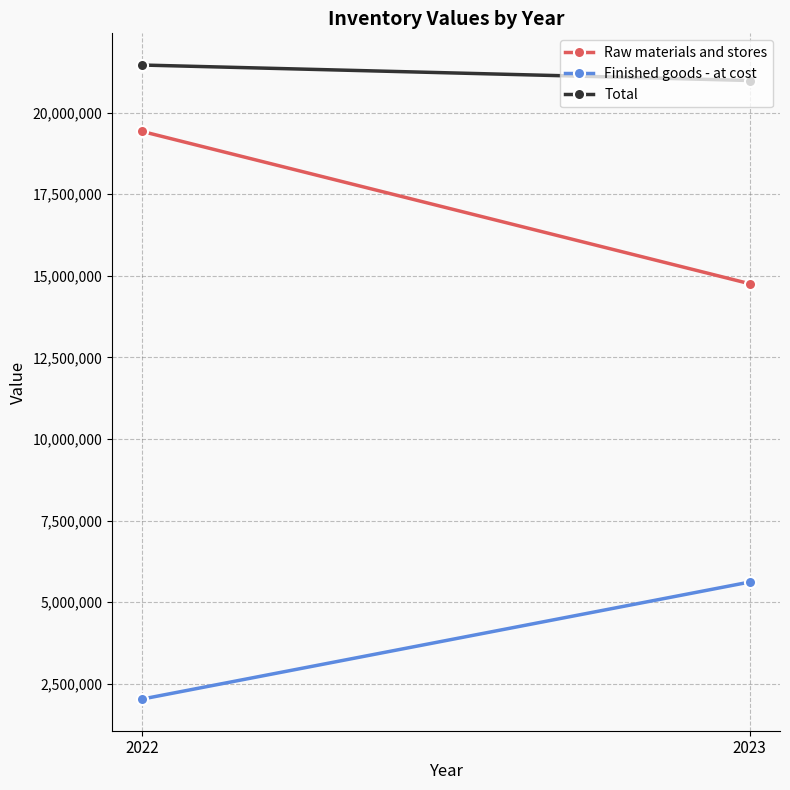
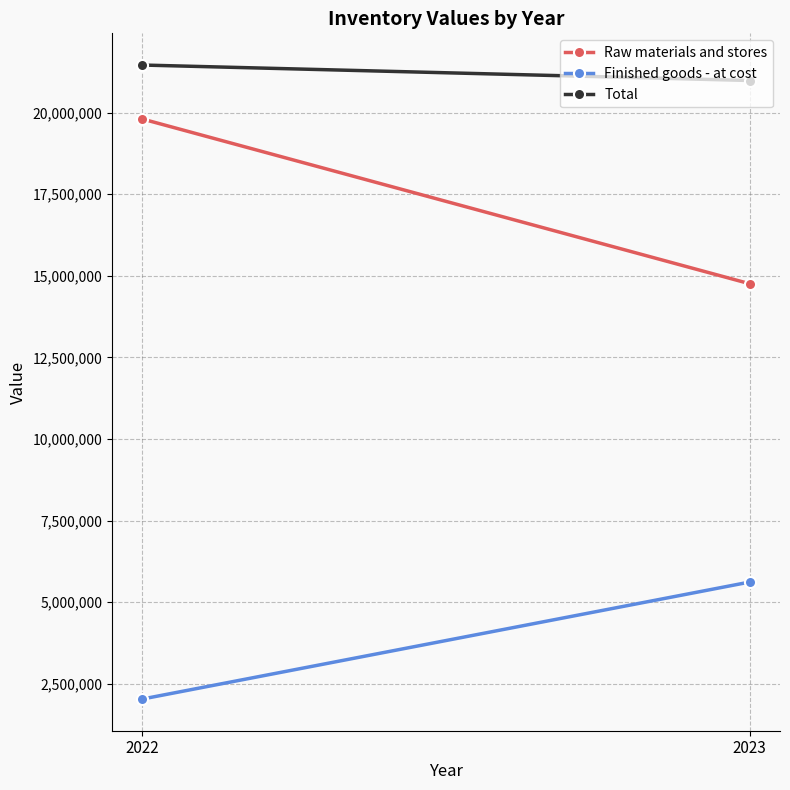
Raw materials and stores, 2022: 19,400,000 -> 19,800,000
